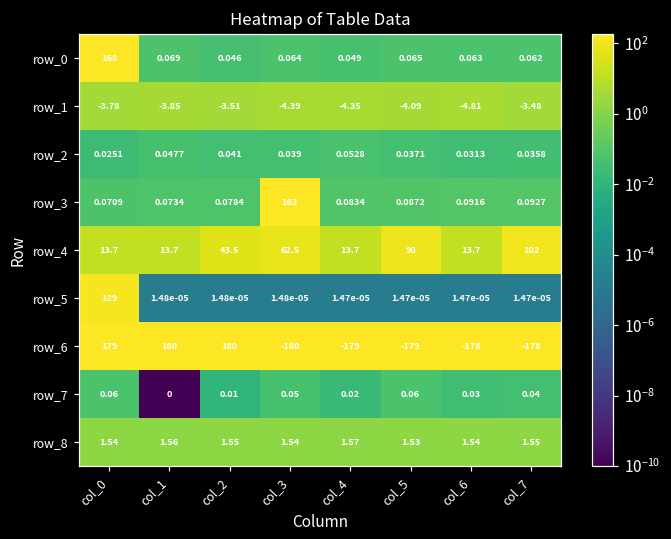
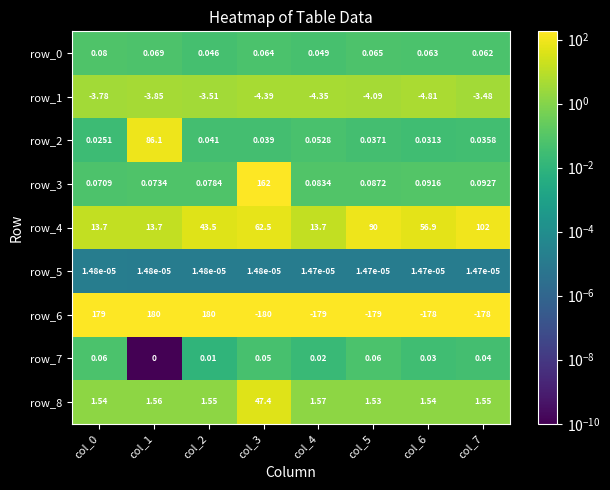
row_0, col_0: 168 -> 0.08
row_2, col_1: 0.0477 -> 86.1
row_4, col_6: 13.7 -> 56.9
row_5, col_0: 129 -> 1.48e-05
row_8, col_3: 1.54 -> 47.4
